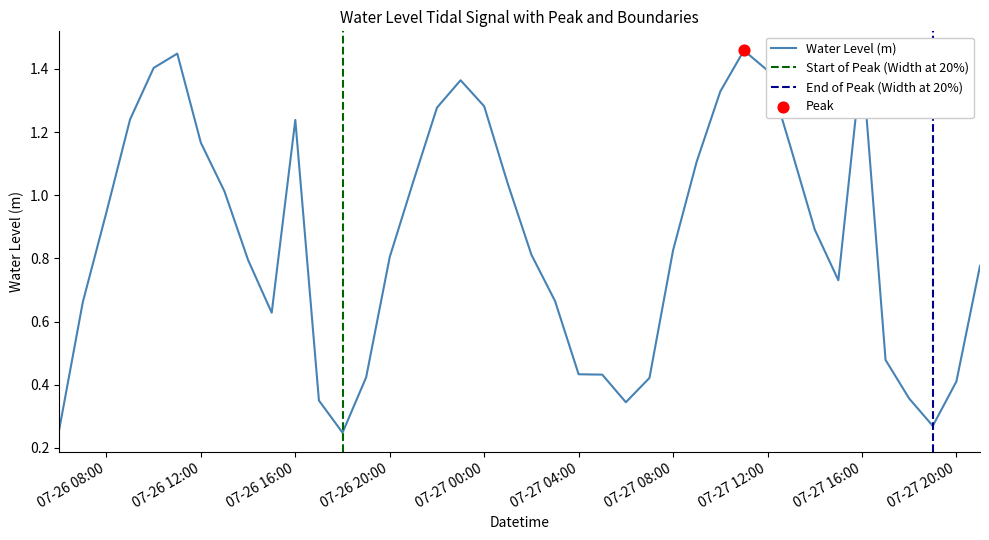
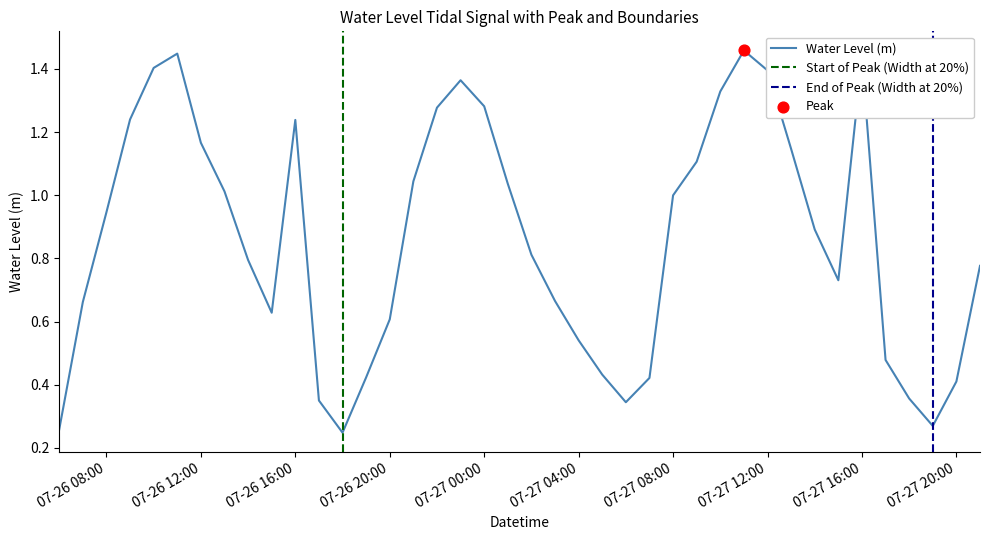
Water Level (m), 07-26 20:00: 0.80 -> 0.61
Water Level (m), 07-27 04:00: 0.43 -> 0.54
Water Level (m), 07-27 08:00: 0.83 -> 1.00
